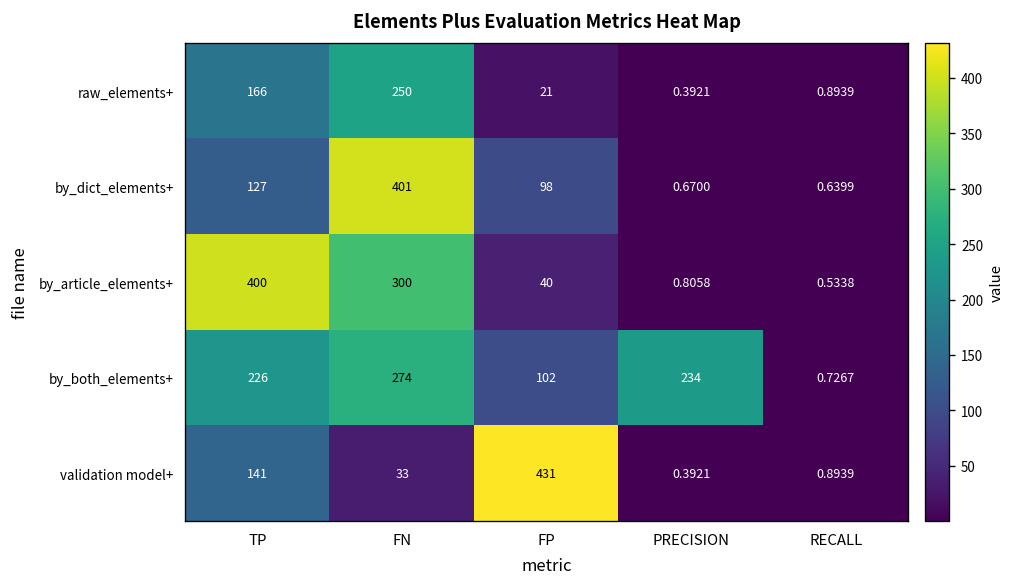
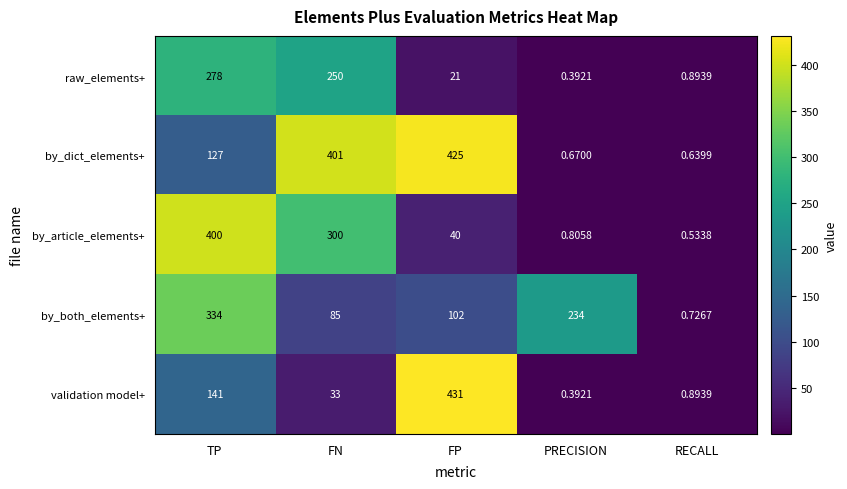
raw_elements+, TP: 166 -> 278
by_dict_elements+, FP: 98 -> 425
by_both_elements+, TP: 226 -> 334
by_both_elements+, FN: 274 -> 85
